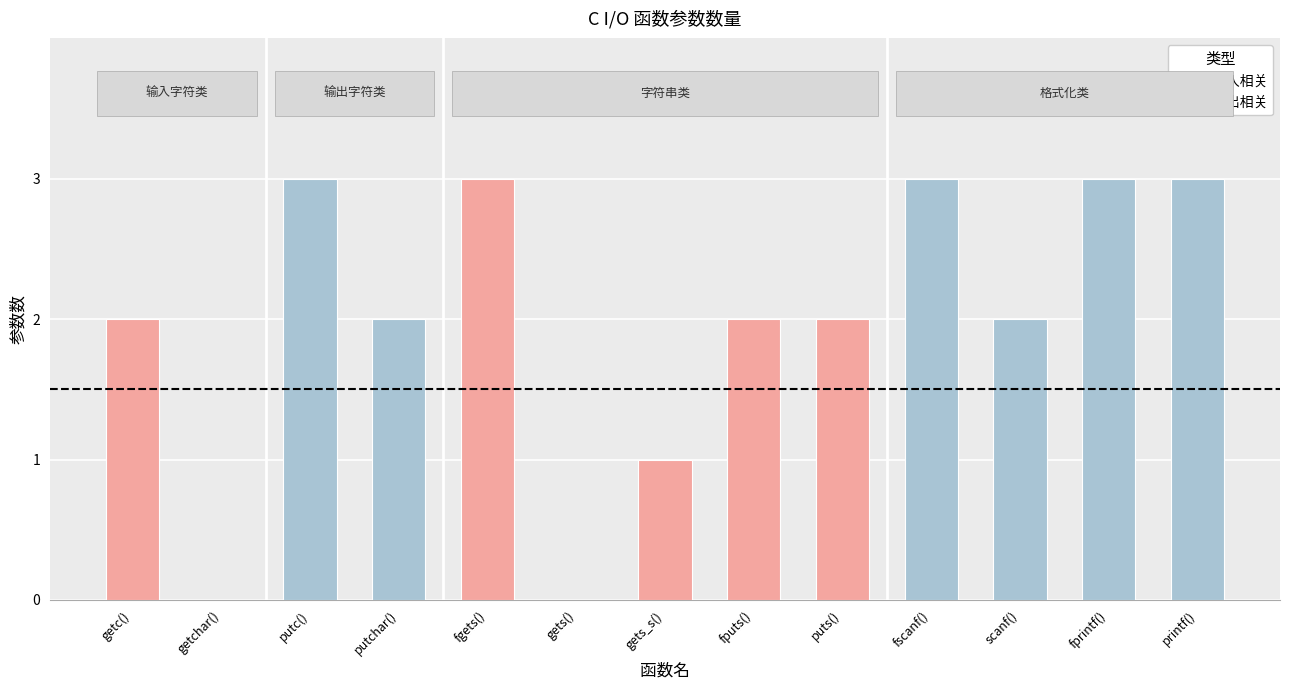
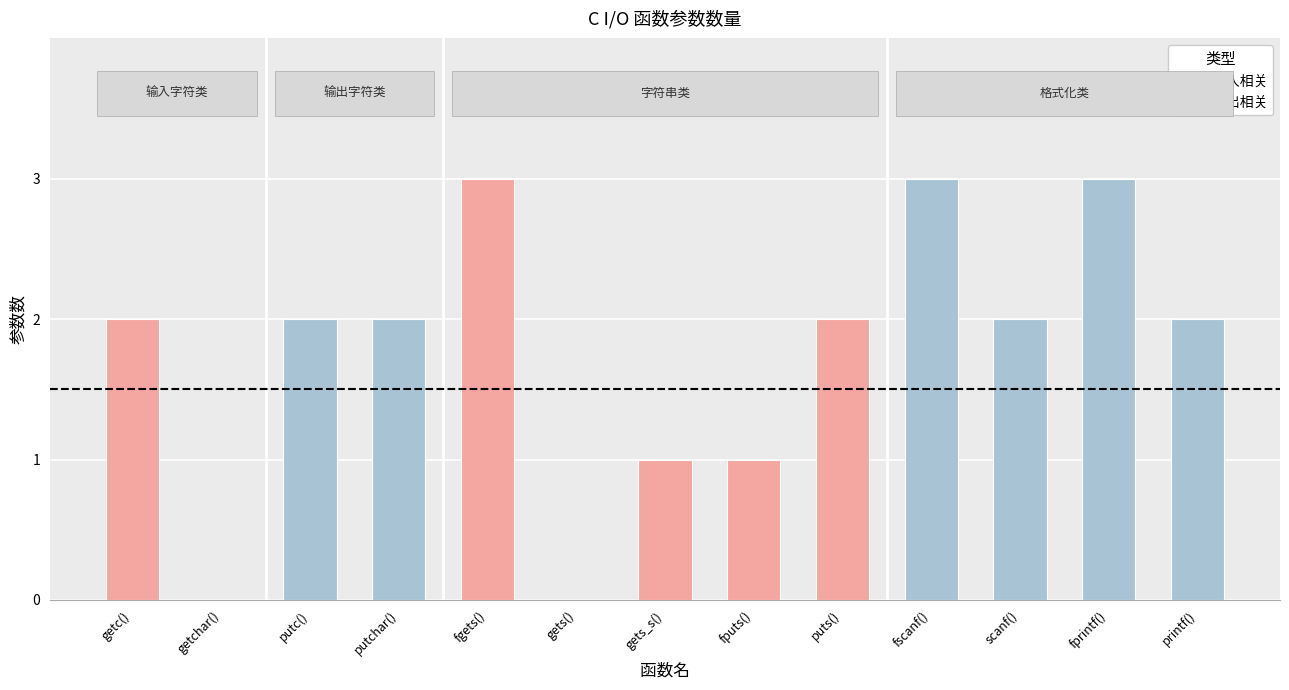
putc(): 3 -> 2
fputs(): 2 -> 1
printf(): 3 -> 2
